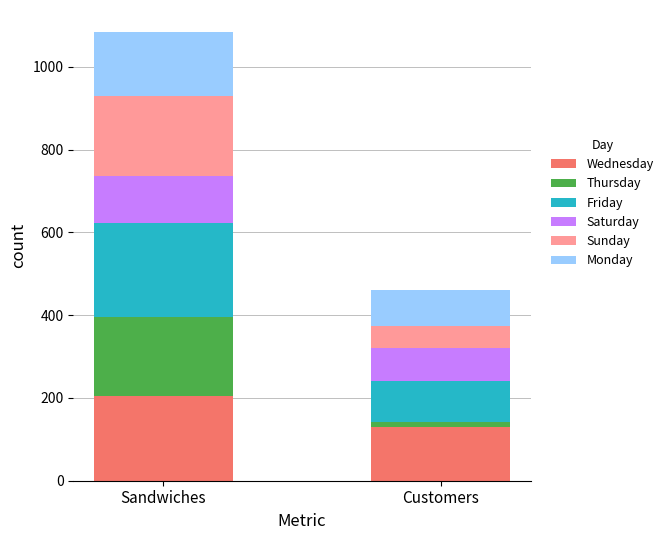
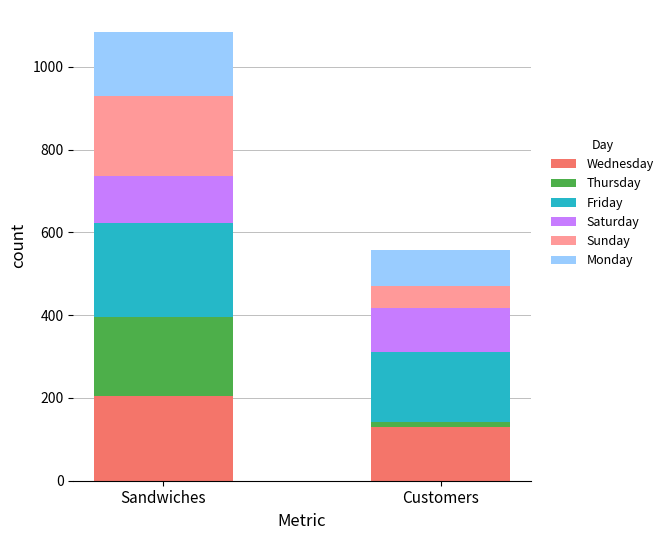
Friday, Customers: 100 -> 170
Saturday, Customers: 80 -> 110
